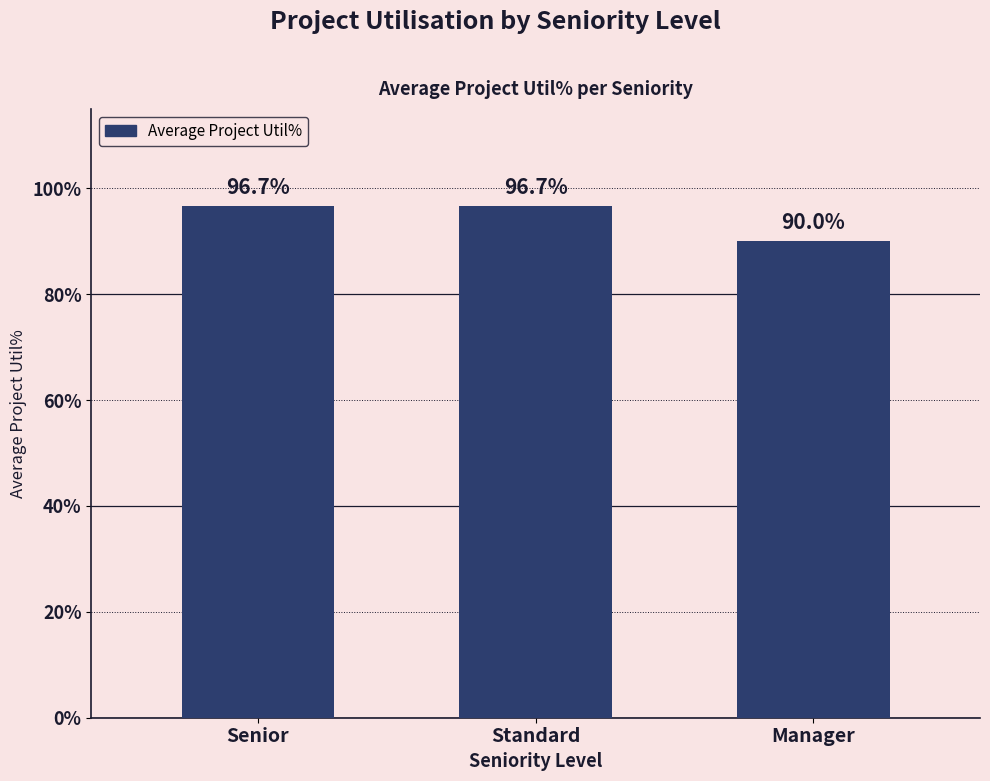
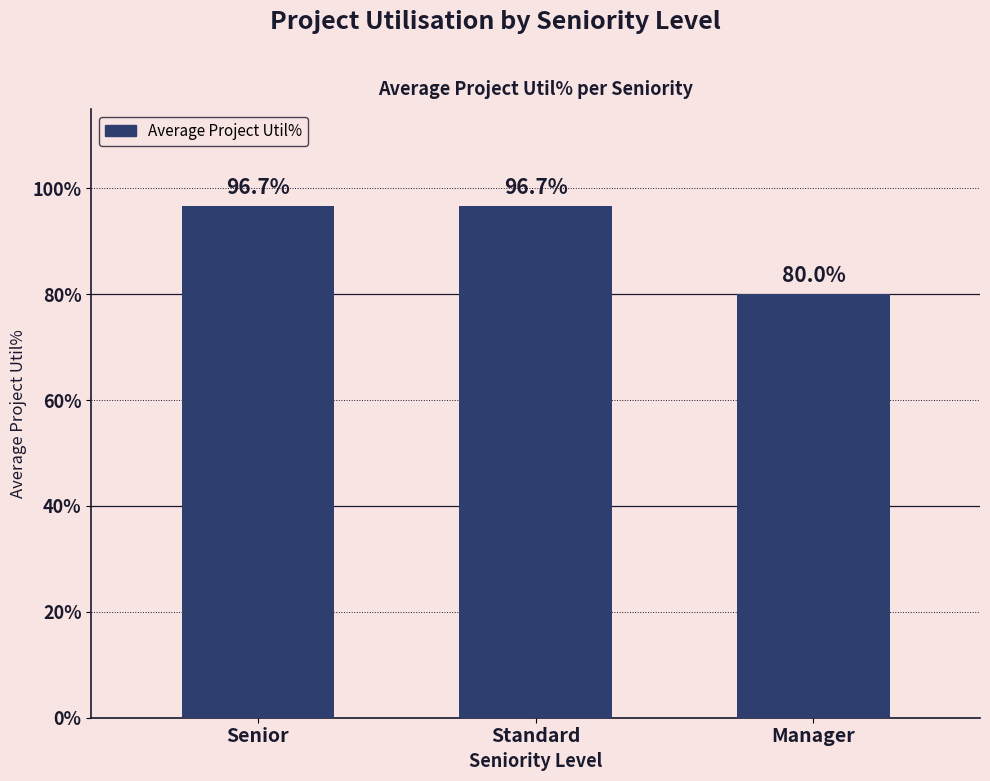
Manager: 90.0% -> 80.0%
